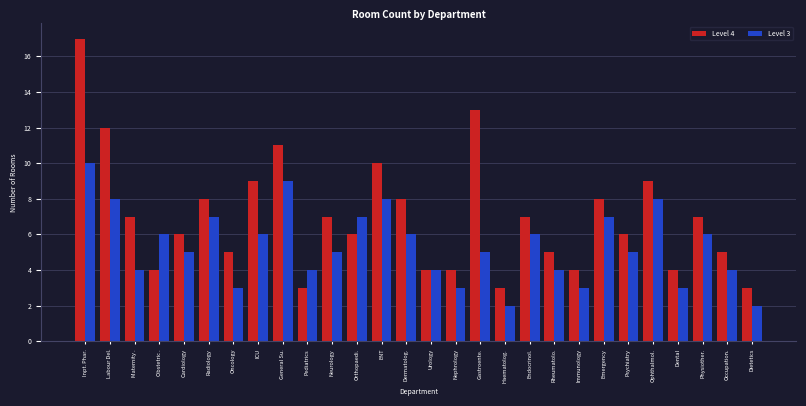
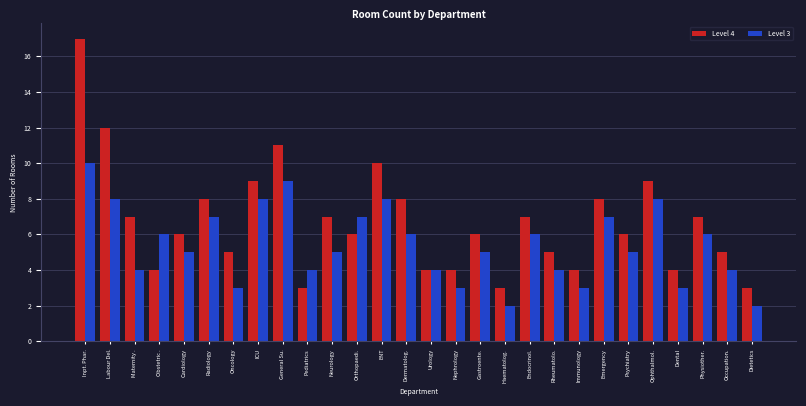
Level 3, ICU: 6 -> 8
Level 4, Gastroente.: 13 -> 6
